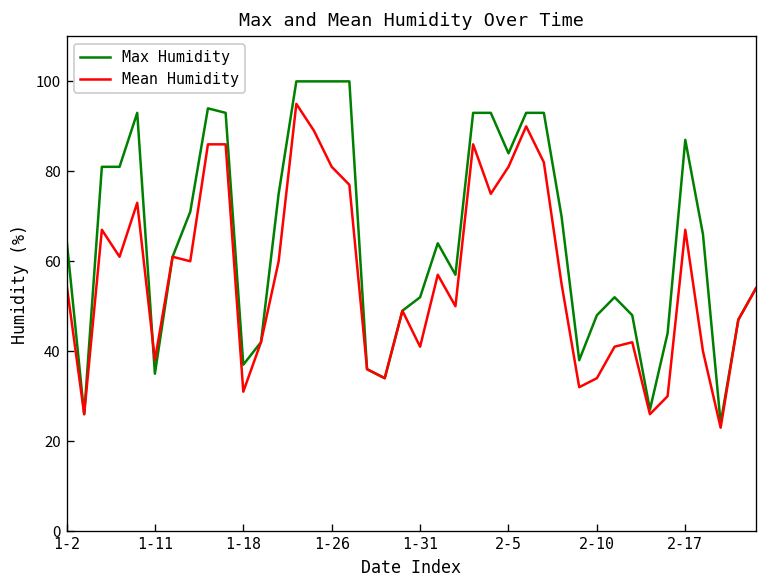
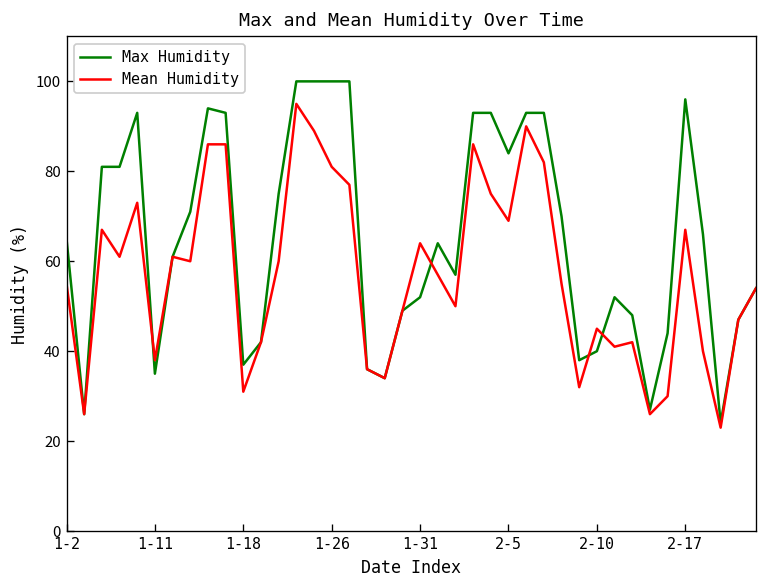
Mean Humidity, 1-31: 41 -> 64
Mean Humidity, 2-5: 81 -> 69
Max Humidity, 2-10: 48 -> 40
Mean Humidity, 2-10: 34 -> 45
Max Humidity, 2-17: 87 -> 96
